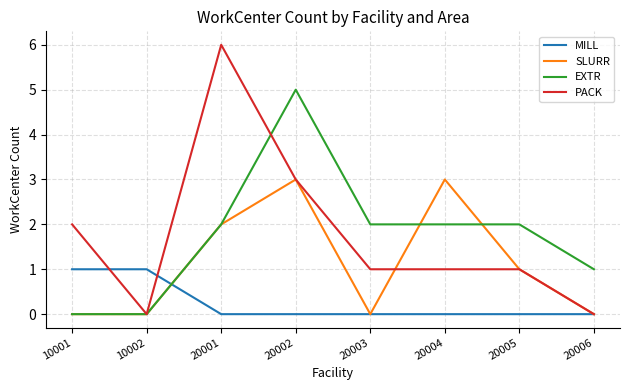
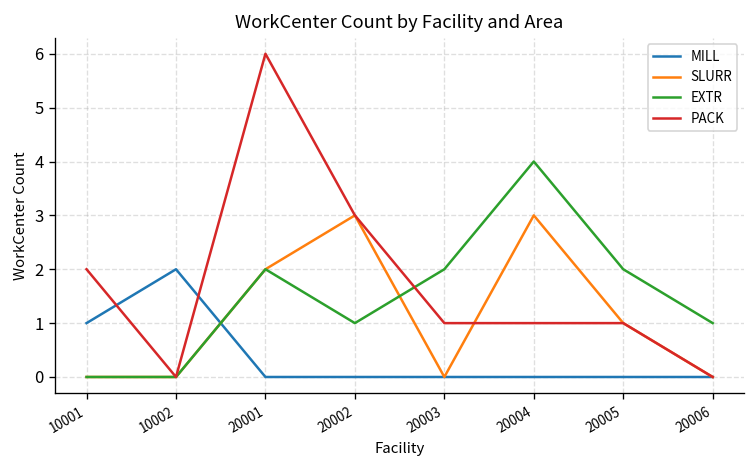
MILL, 10002: 1 -> 2
EXTR, 20002: 5 -> 1
EXTR, 20004: 2 -> 4
